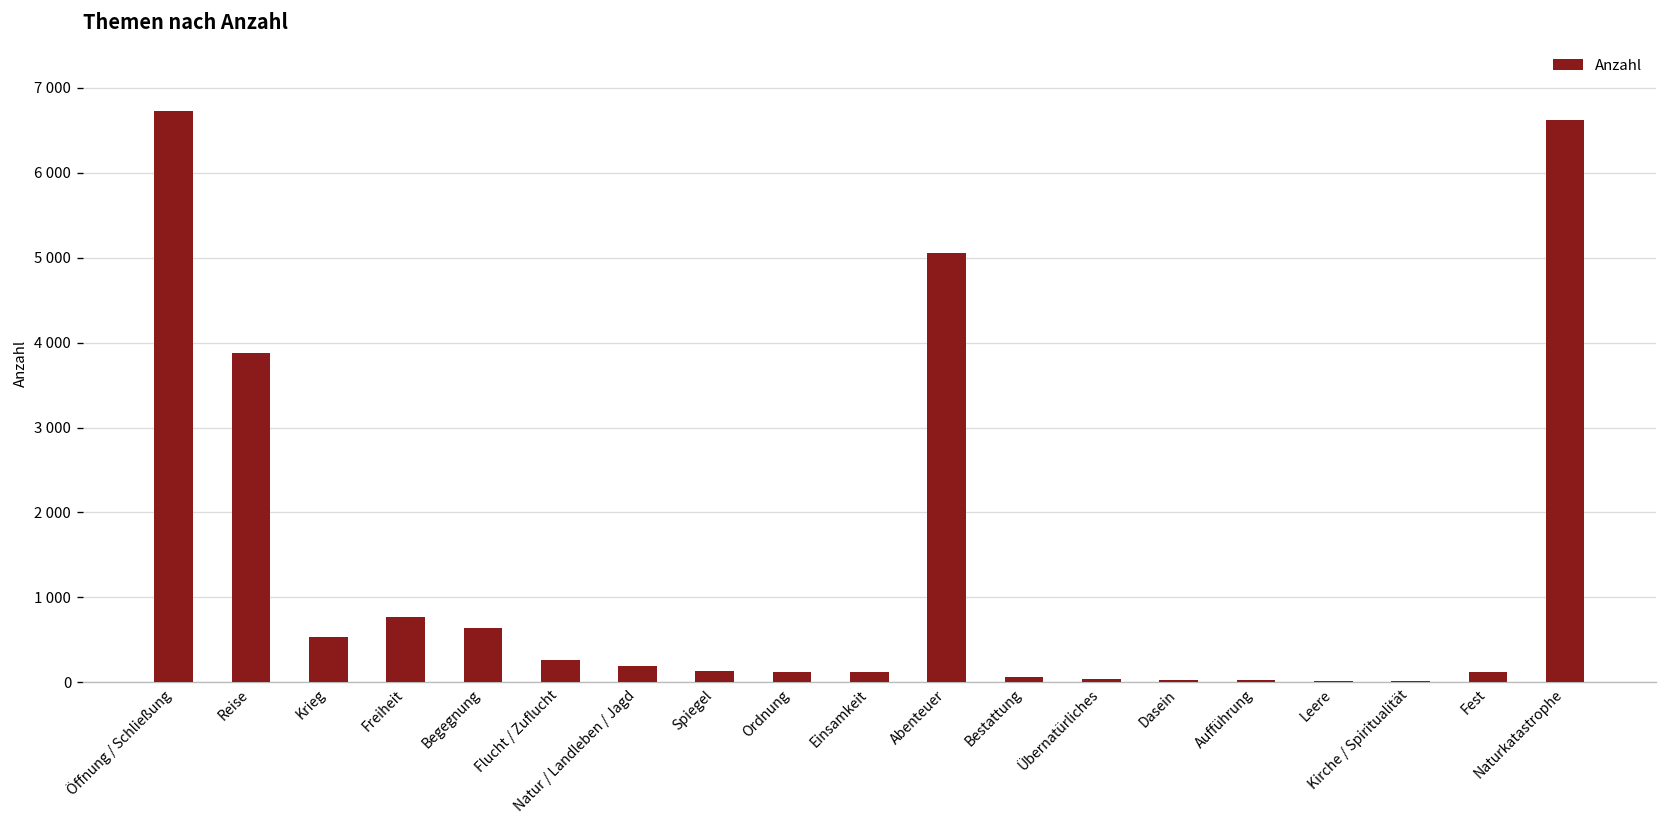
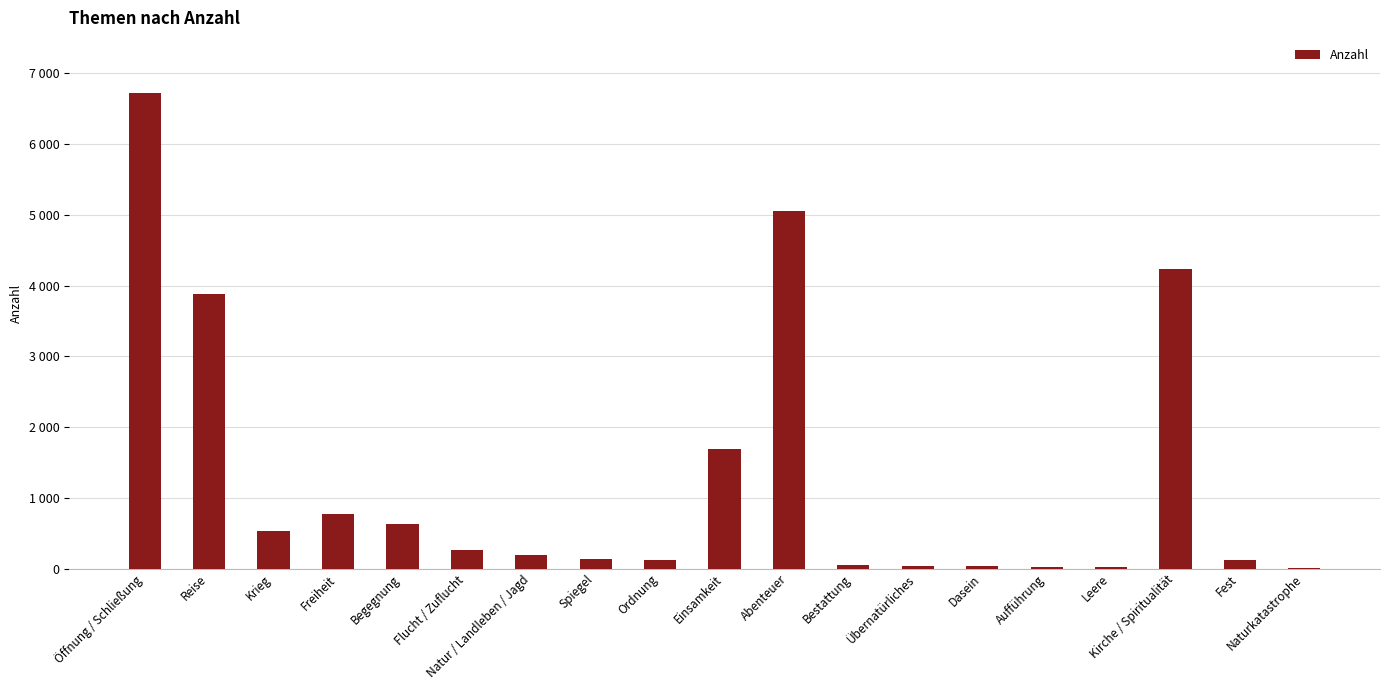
Einsamkeit: 100 -> 1700
Kirche / Spiritualität: 0 -> 4200
Naturkatastrophe: 6600 -> 0
